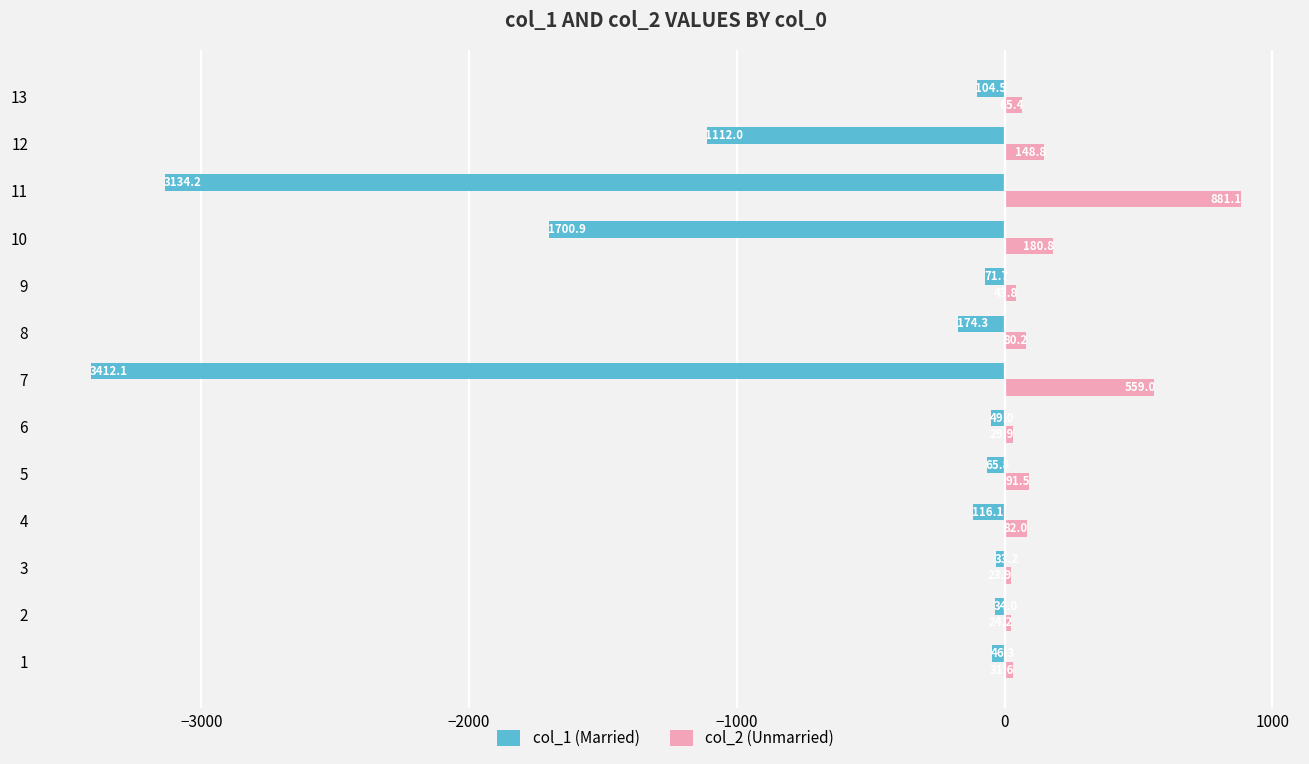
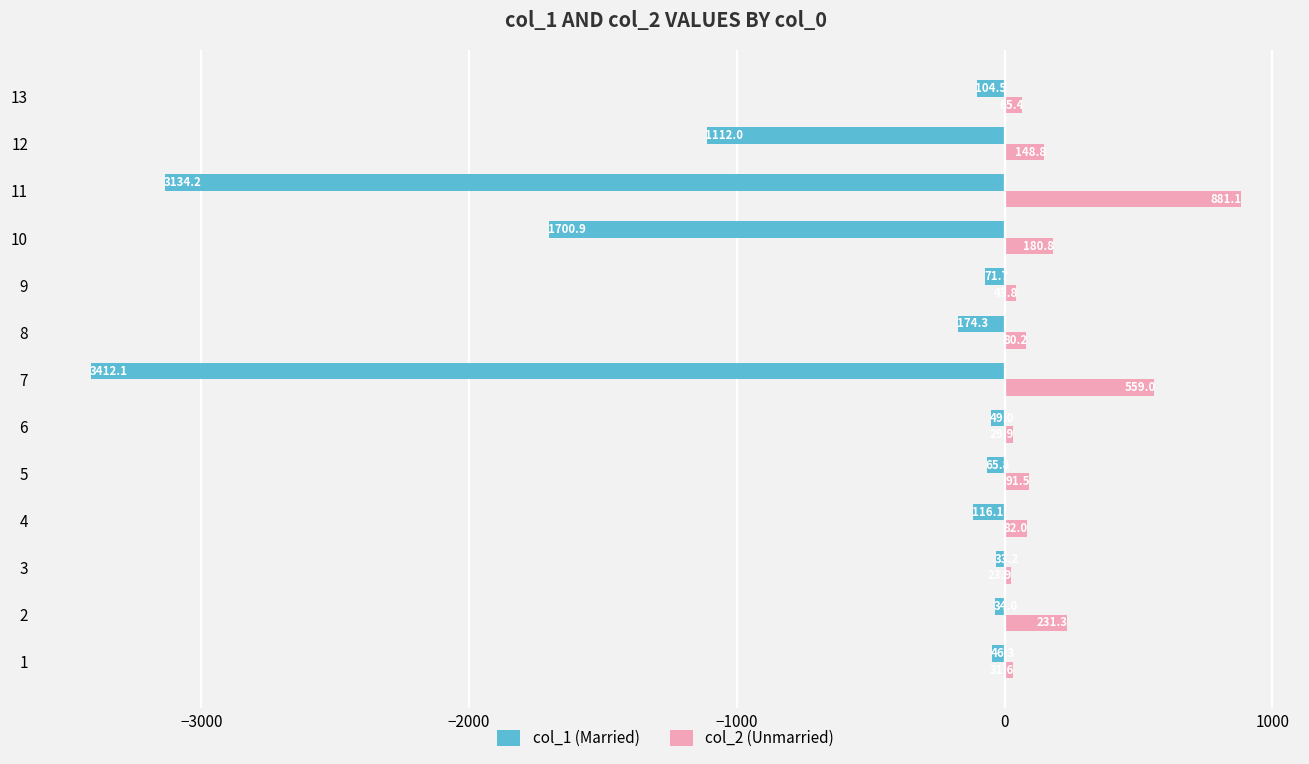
col_2 (Unmarried), 2: 20 -> 230
